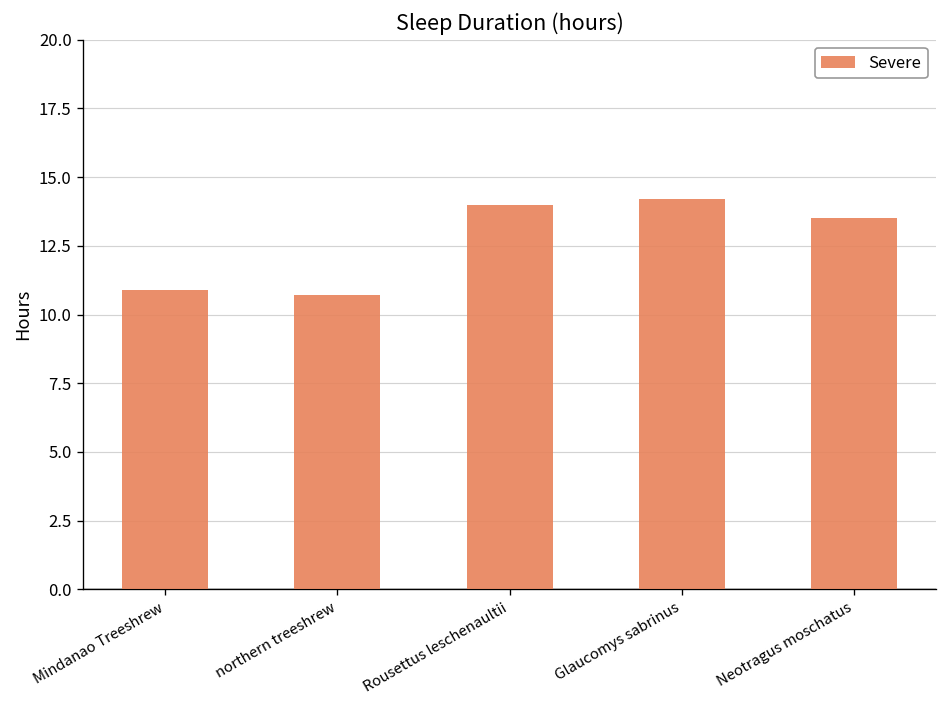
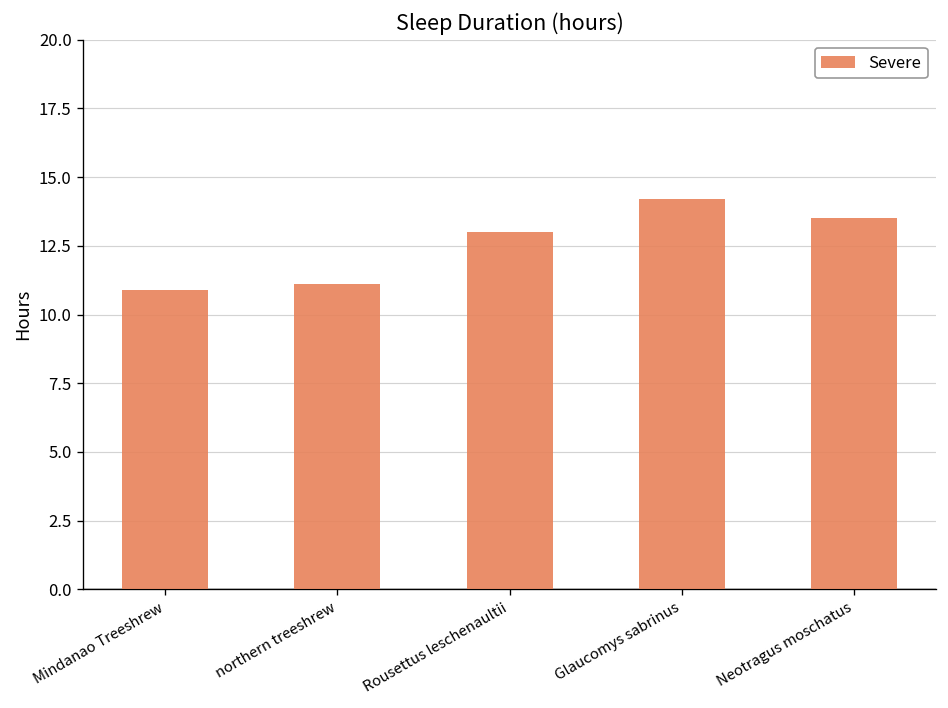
northern treeshrew: 10.7 -> 11.1
Rousettus leschenaultii: 14 -> 13
